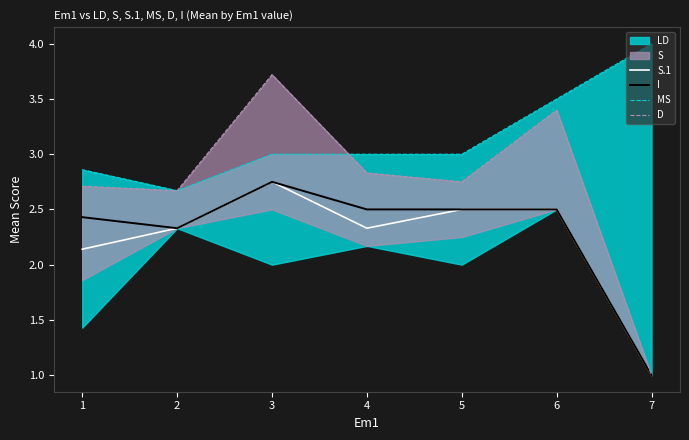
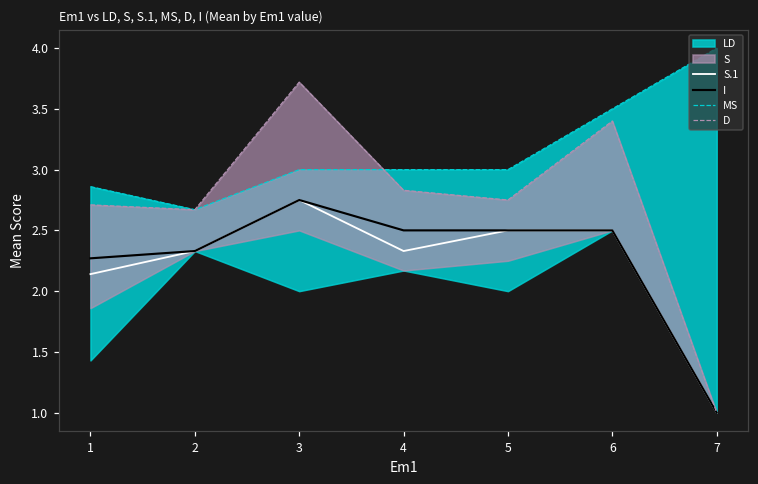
I, 1: 2.43 -> 2.27
